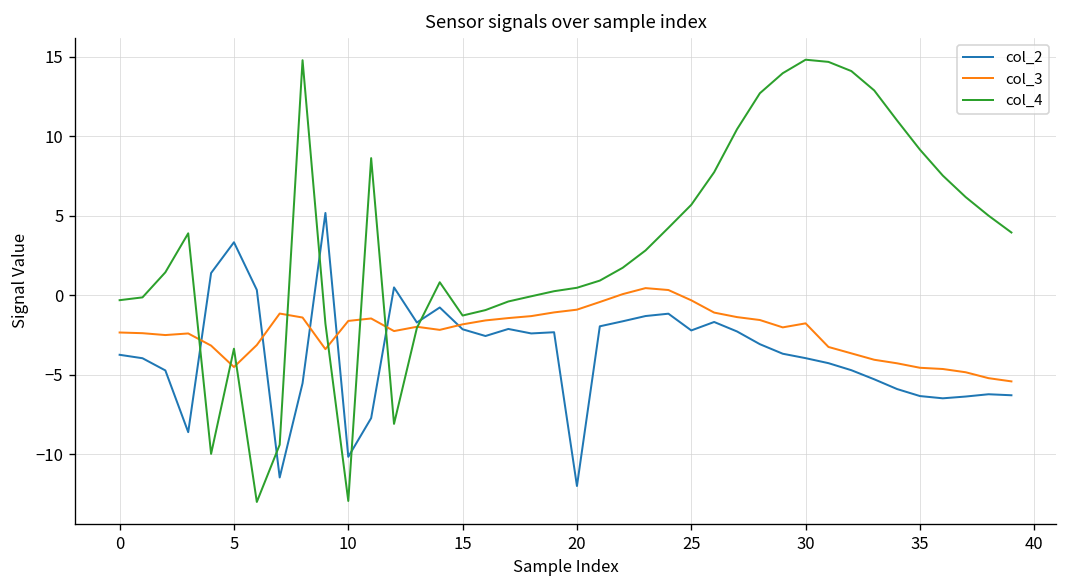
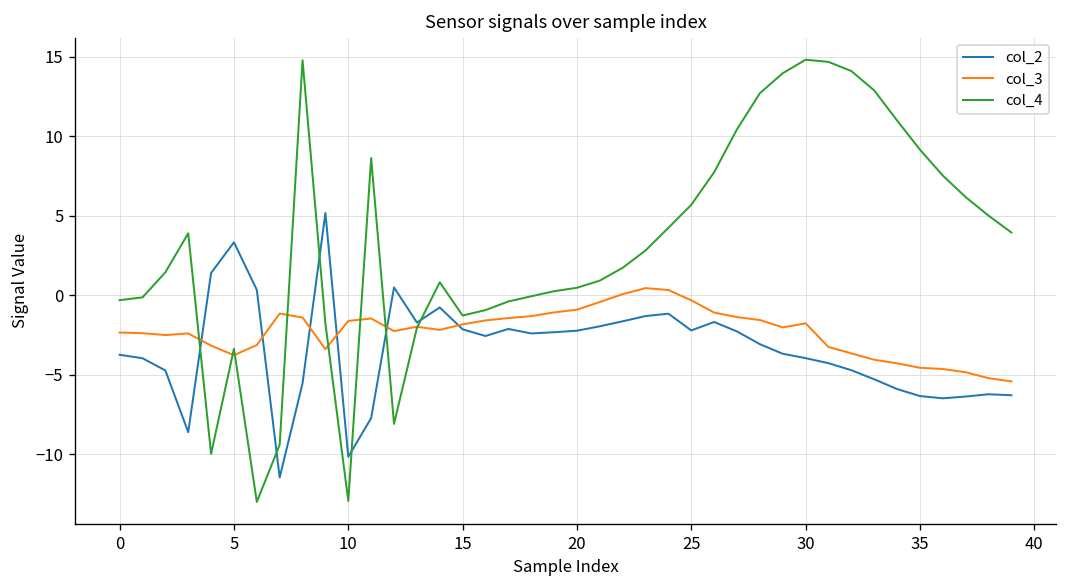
col_3, 5: -4.5 -> -3.8
col_2, 20: -12.0 -> -2.2
